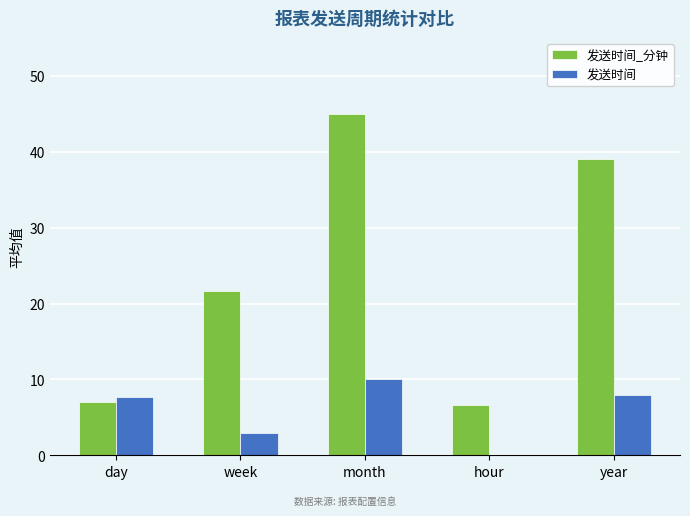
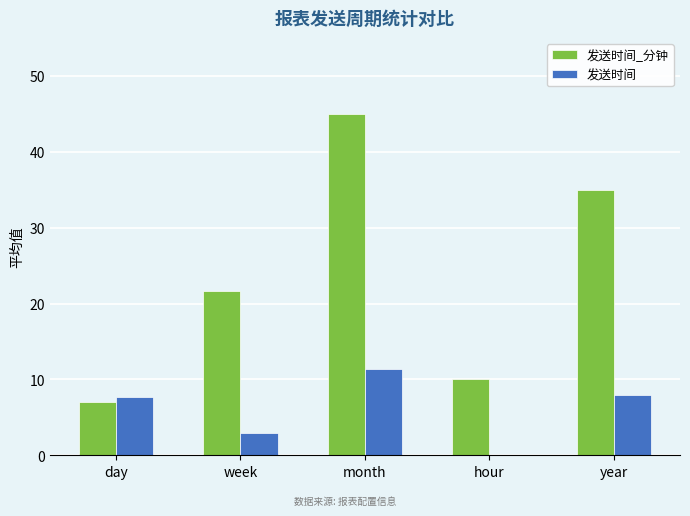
发送时间, month: 10 -> 11
发送时间_分钟, hour: 7 -> 10
发送时间_分钟, year: 39 -> 35
